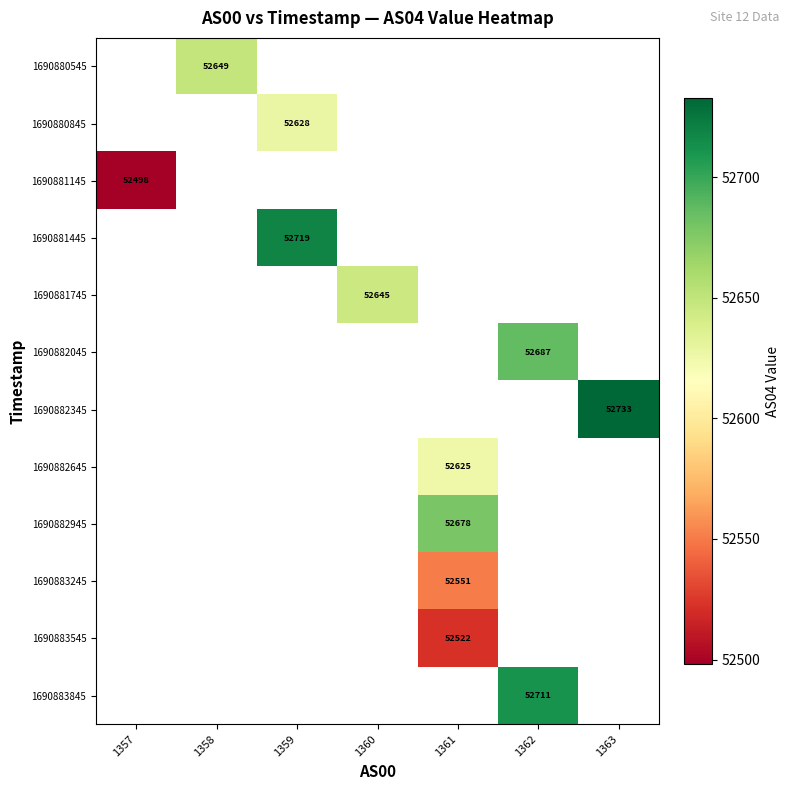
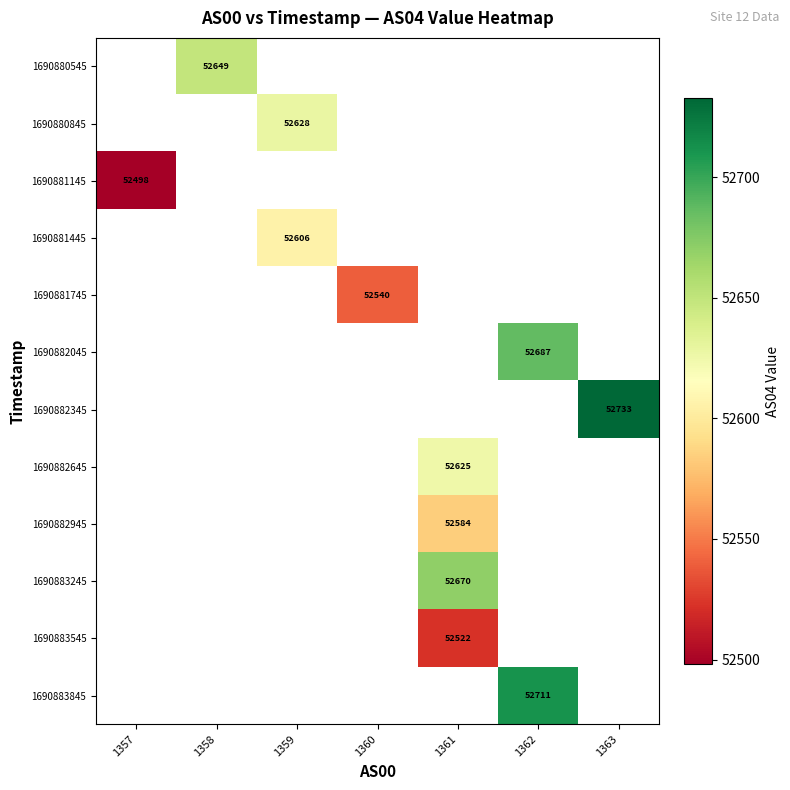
1690881445, 1359: 52719 -> 52606
1690881745, 1360: 52645 -> 52540
1690882945, 1361: 52678 -> 52584
1690883245, 1361: 52551 -> 52670
